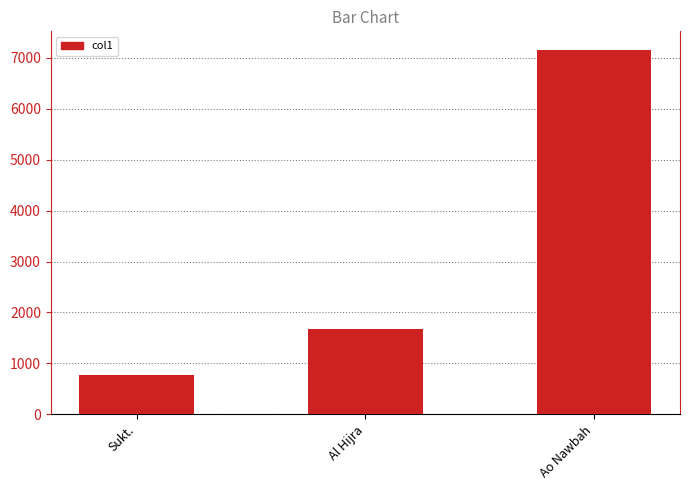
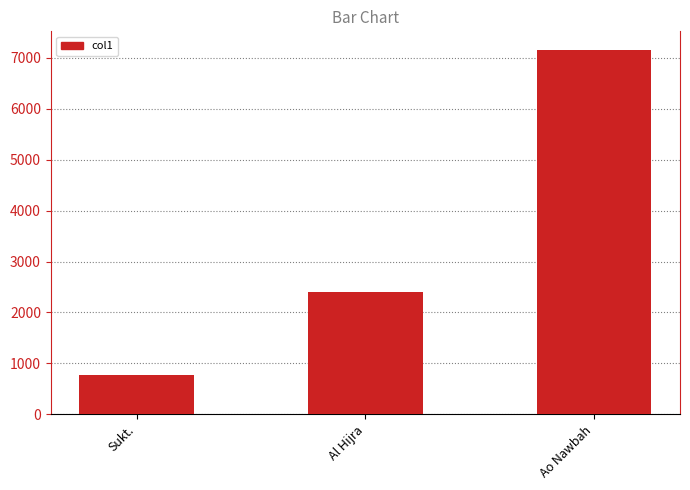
Al Hijra: 1700 -> 2400
